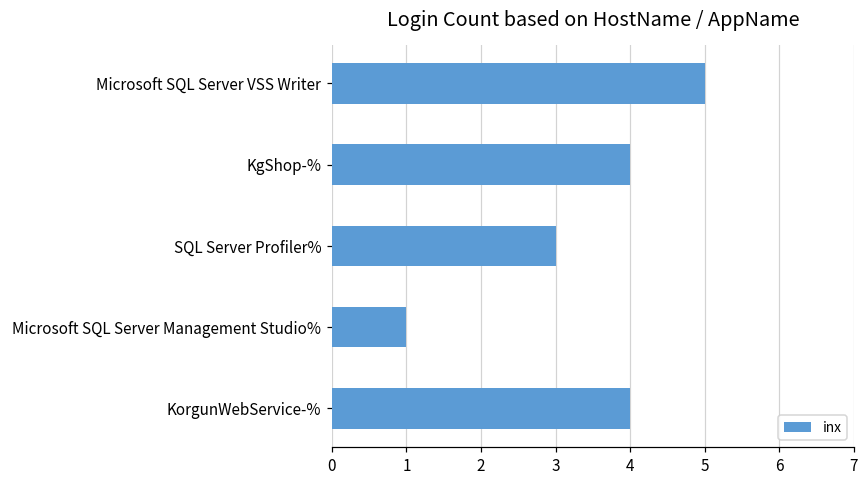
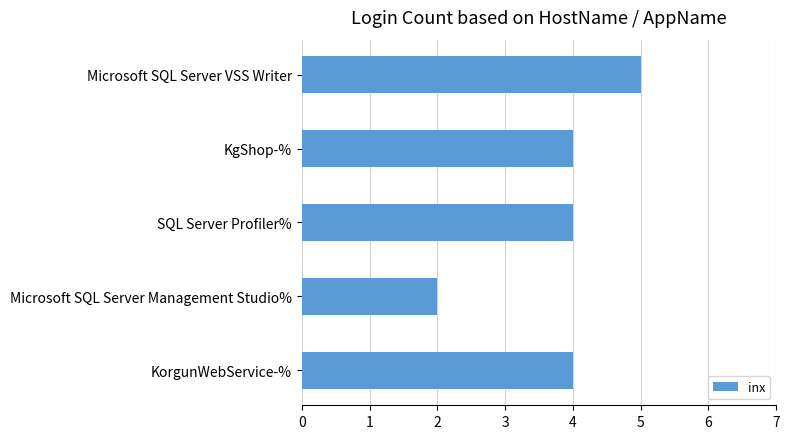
SQL Server Profiler%: 3 -> 4
Microsoft SQL Server Management Studio%: 1 -> 2
